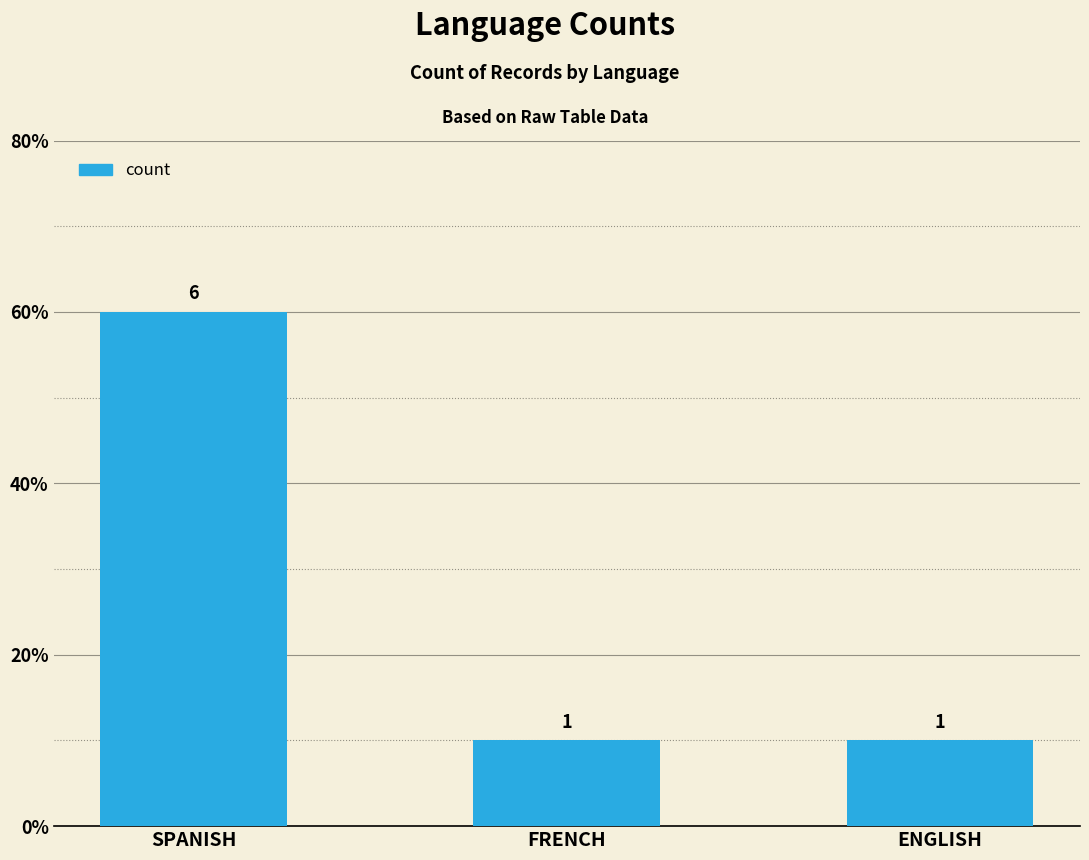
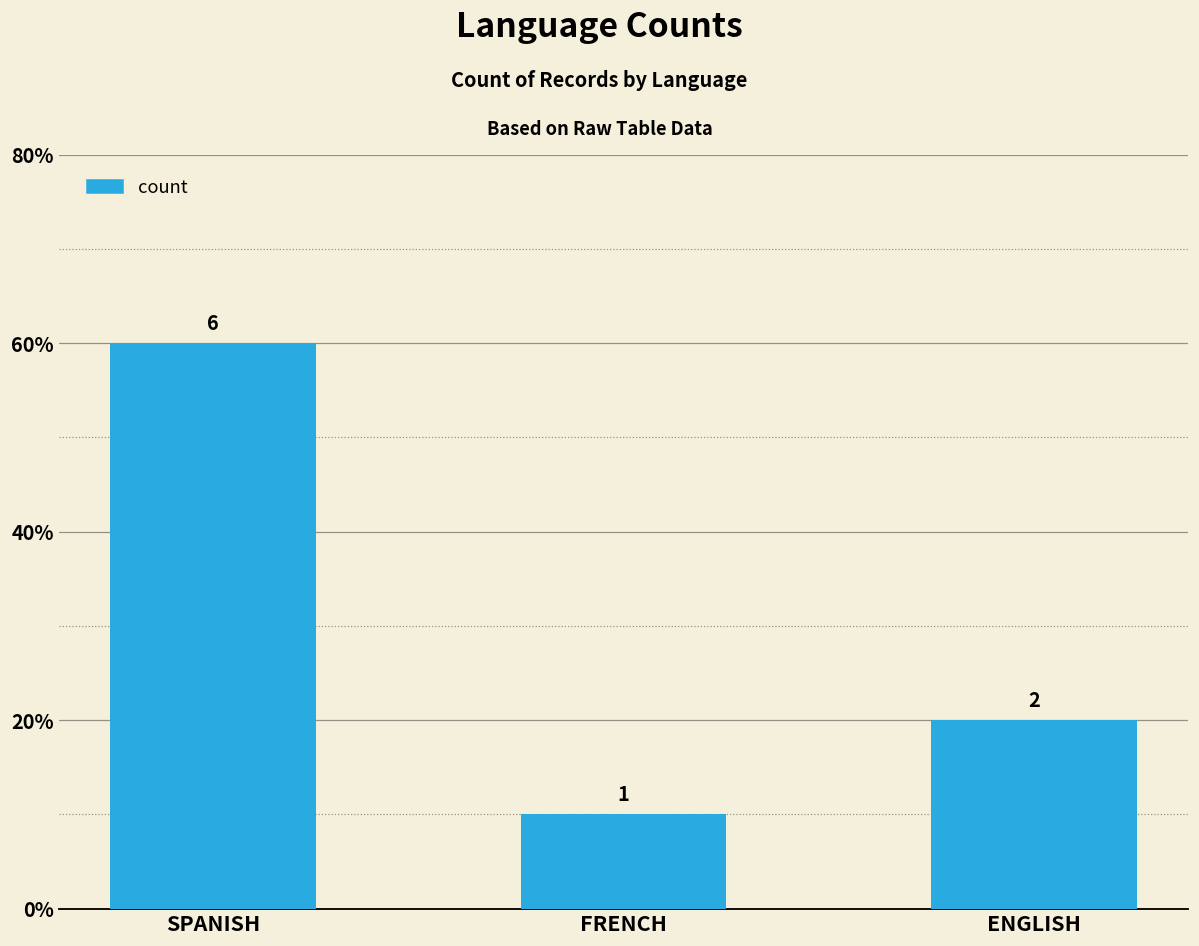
ENGLISH: 1 -> 2
